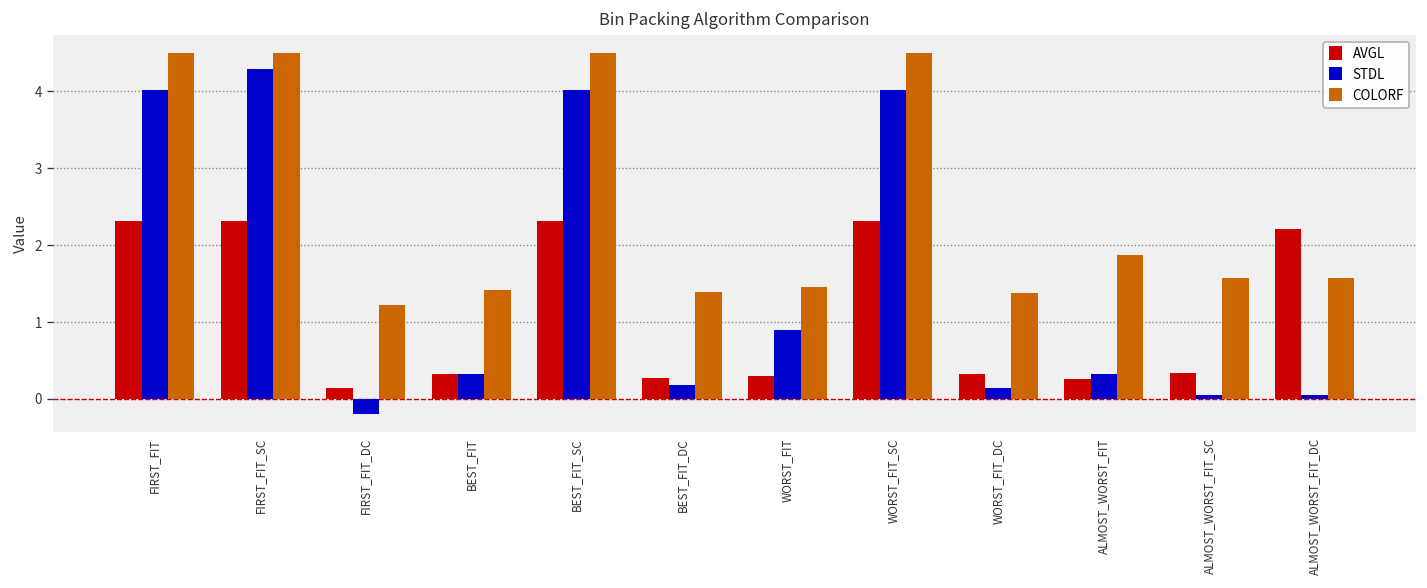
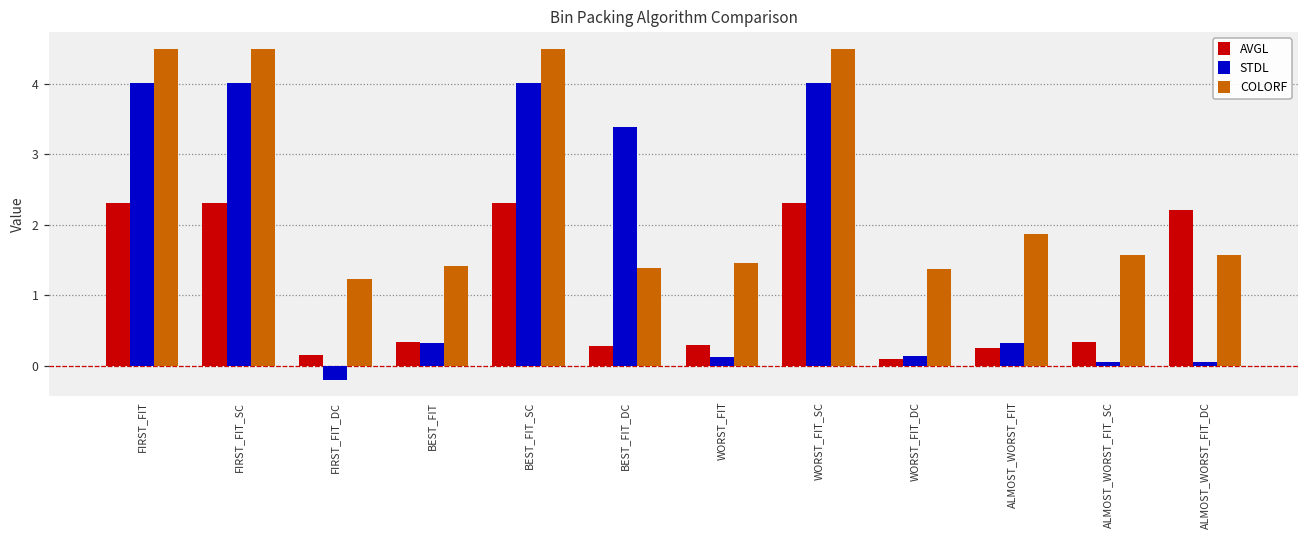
STDL, FIRST_FIT_SC: 4.3 -> 4.0
STDL, BEST_FIT_DC: 0.2 -> 3.4
STDL, WORST_FIT: 0.9 -> 0.1
AVGL, WORST_FIT_DC: 0.3 -> 0.1
